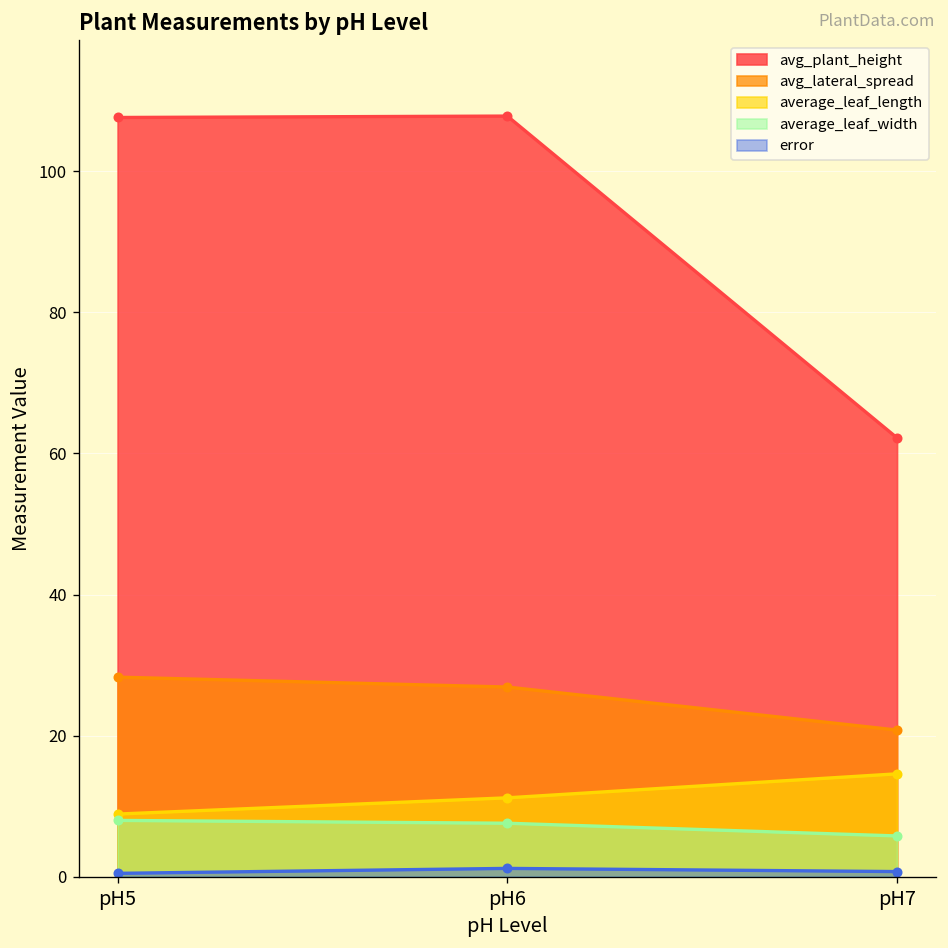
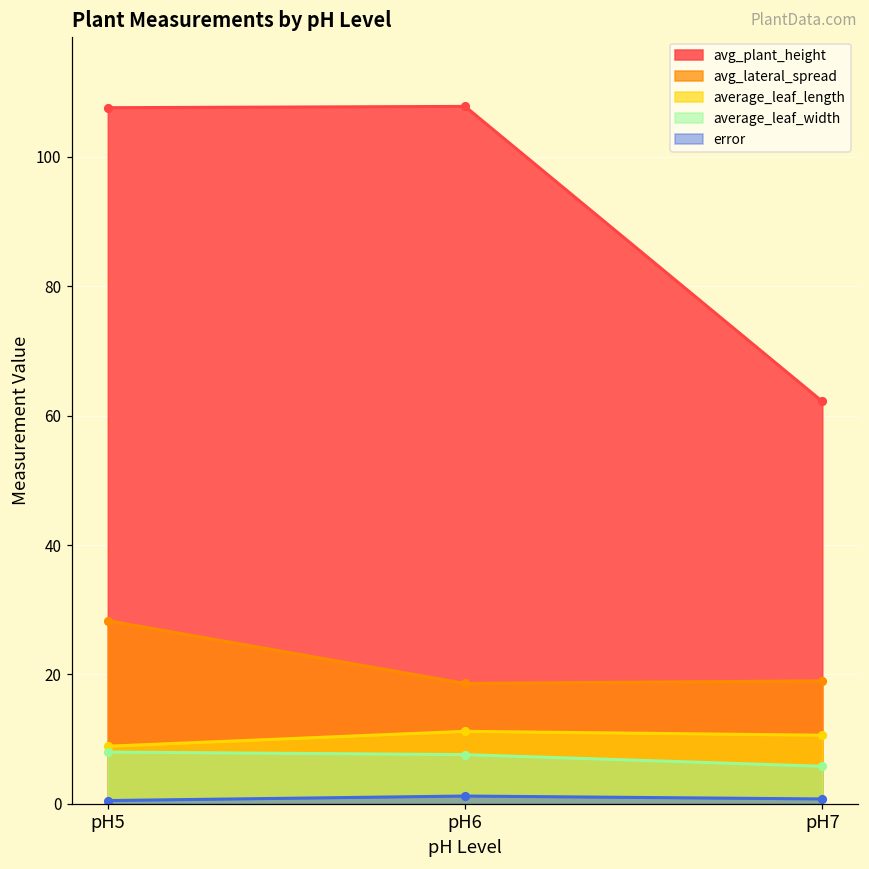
avg_lateral_spread, pH6: 27 -> 19
avg_lateral_spread, pH7: 21 -> 19
average_leaf_length, pH7: 15 -> 11
